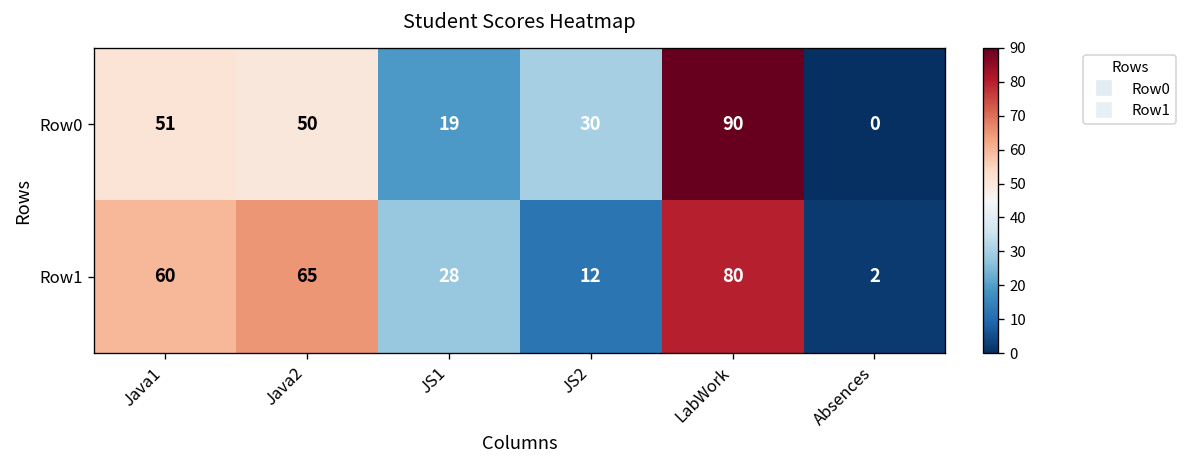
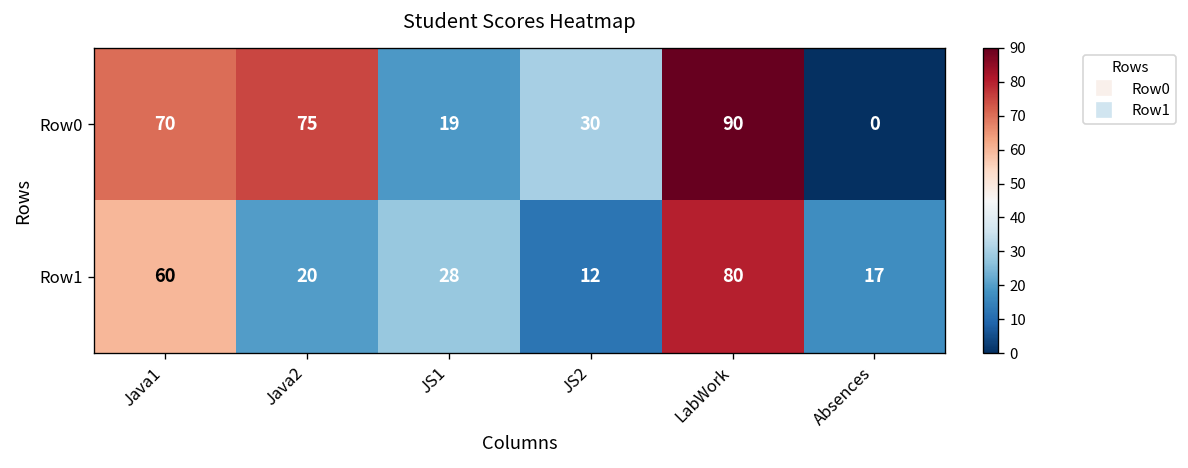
Row0, Java1: 51 -> 70
Row0, Java2: 50 -> 75
Row1, Java2: 65 -> 20
Row1, Absences: 2 -> 17
